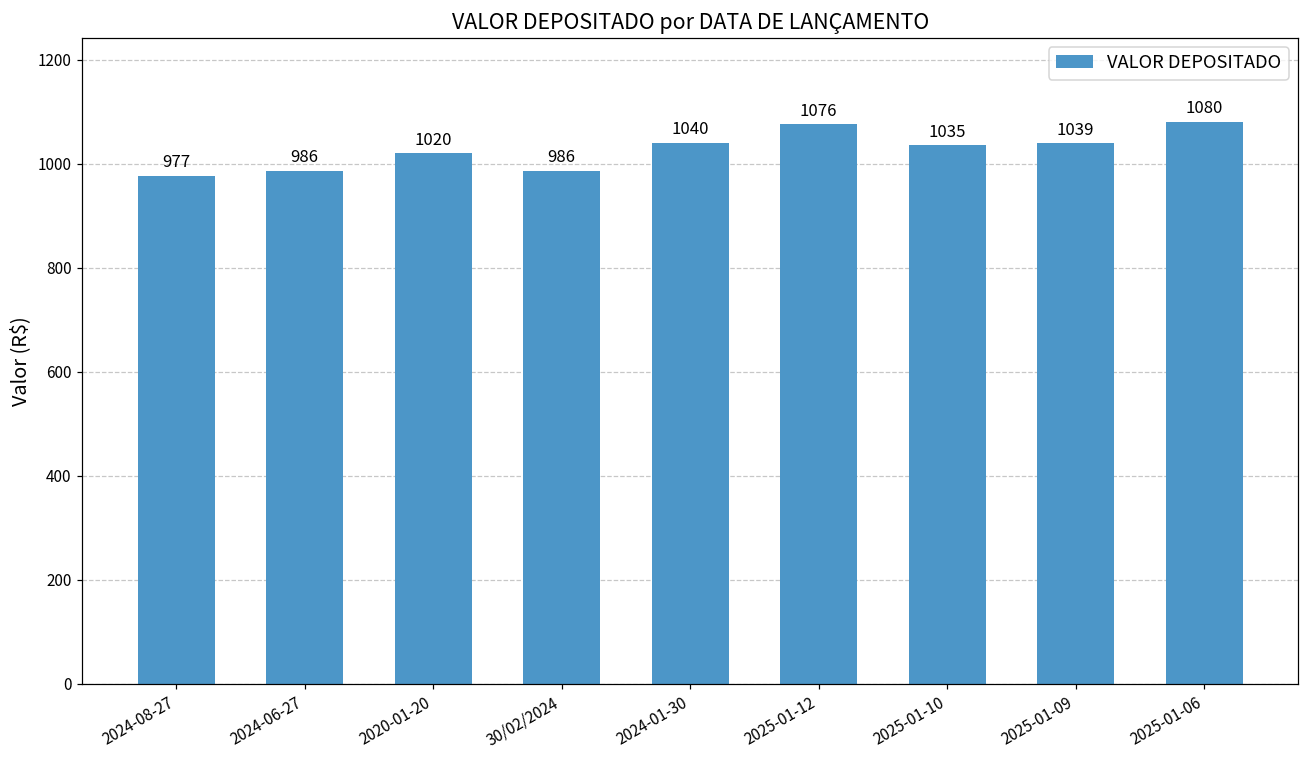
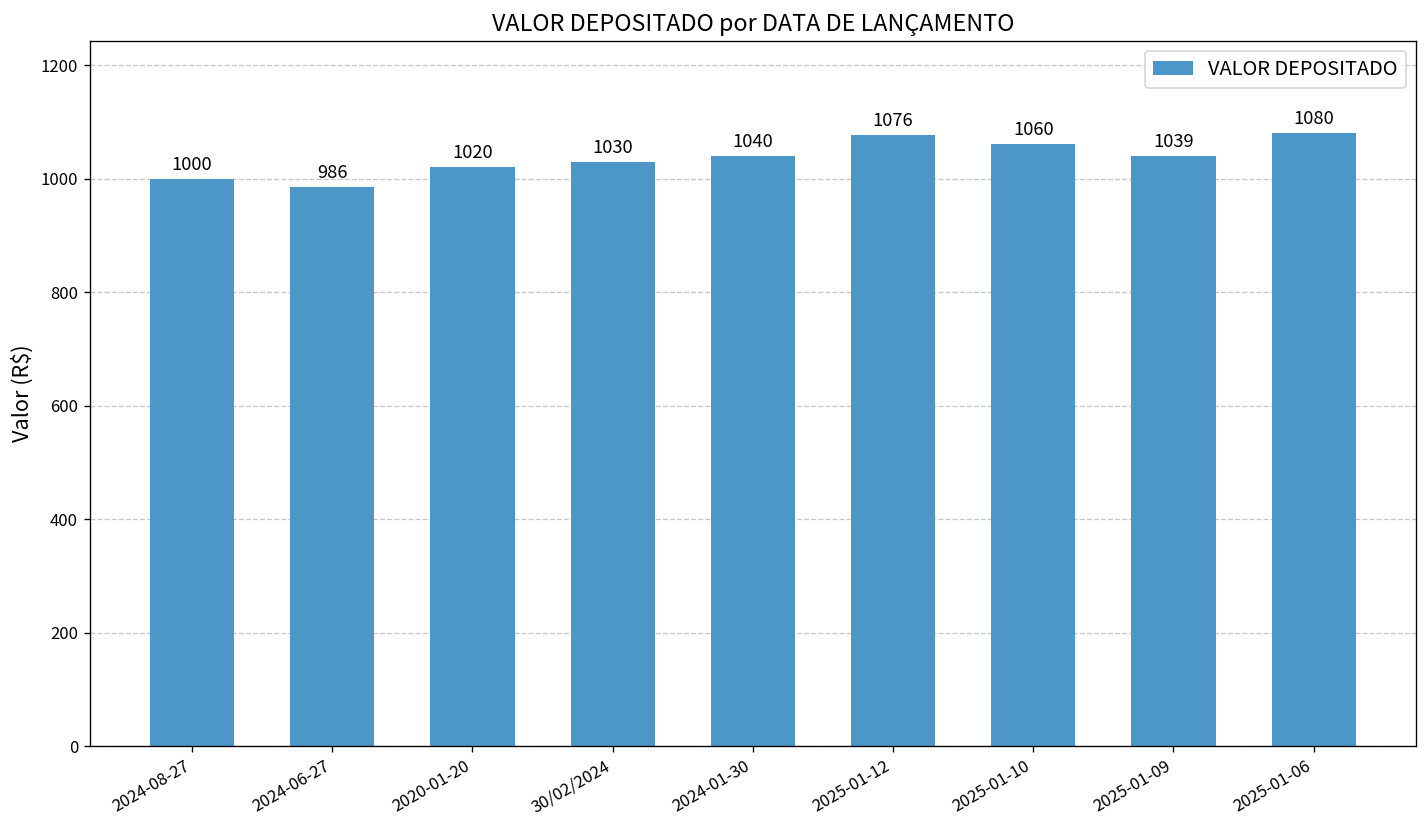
2024-08-27: 977 -> 1000
30/02/2024: 986 -> 1030
2025-01-10: 1035 -> 1060
